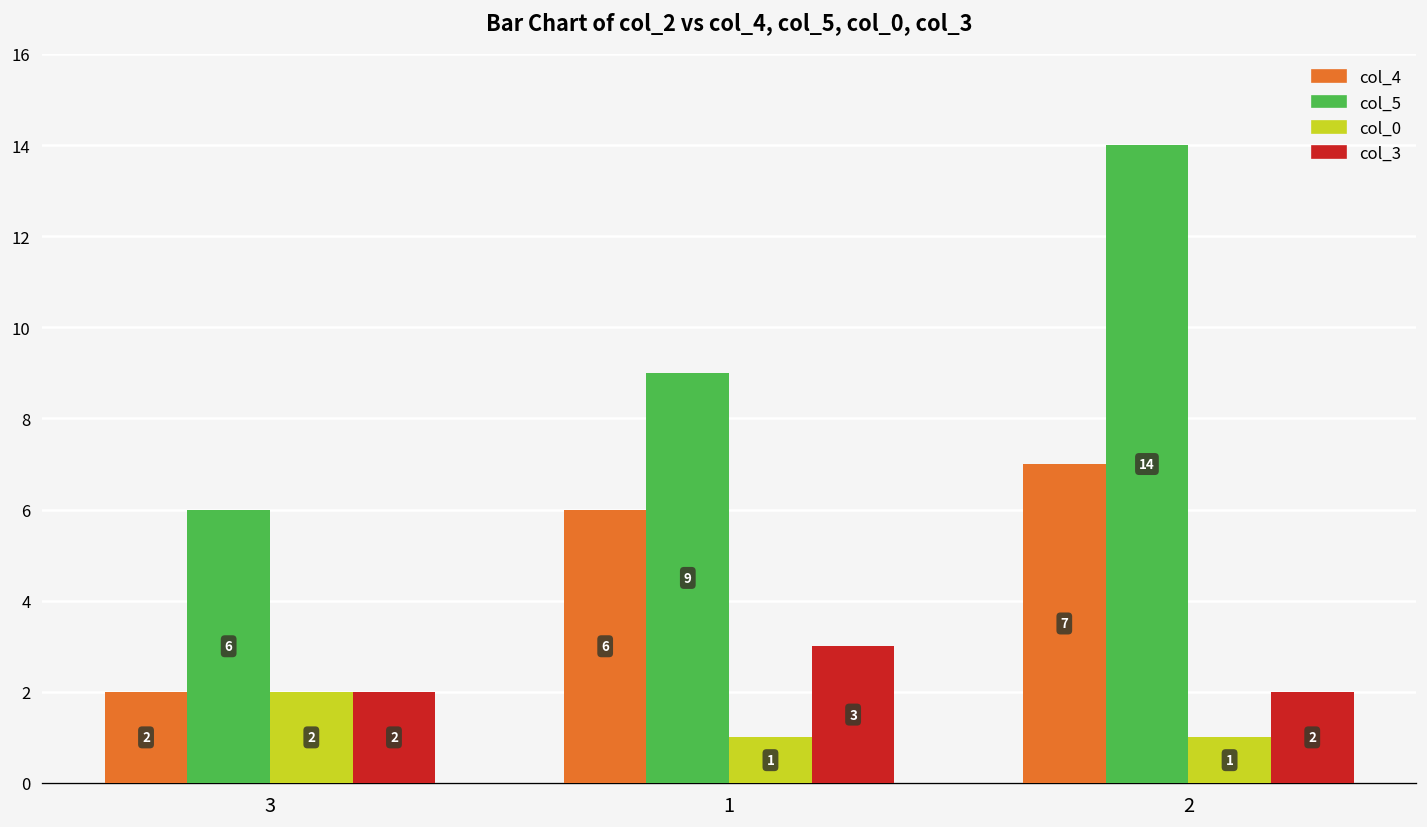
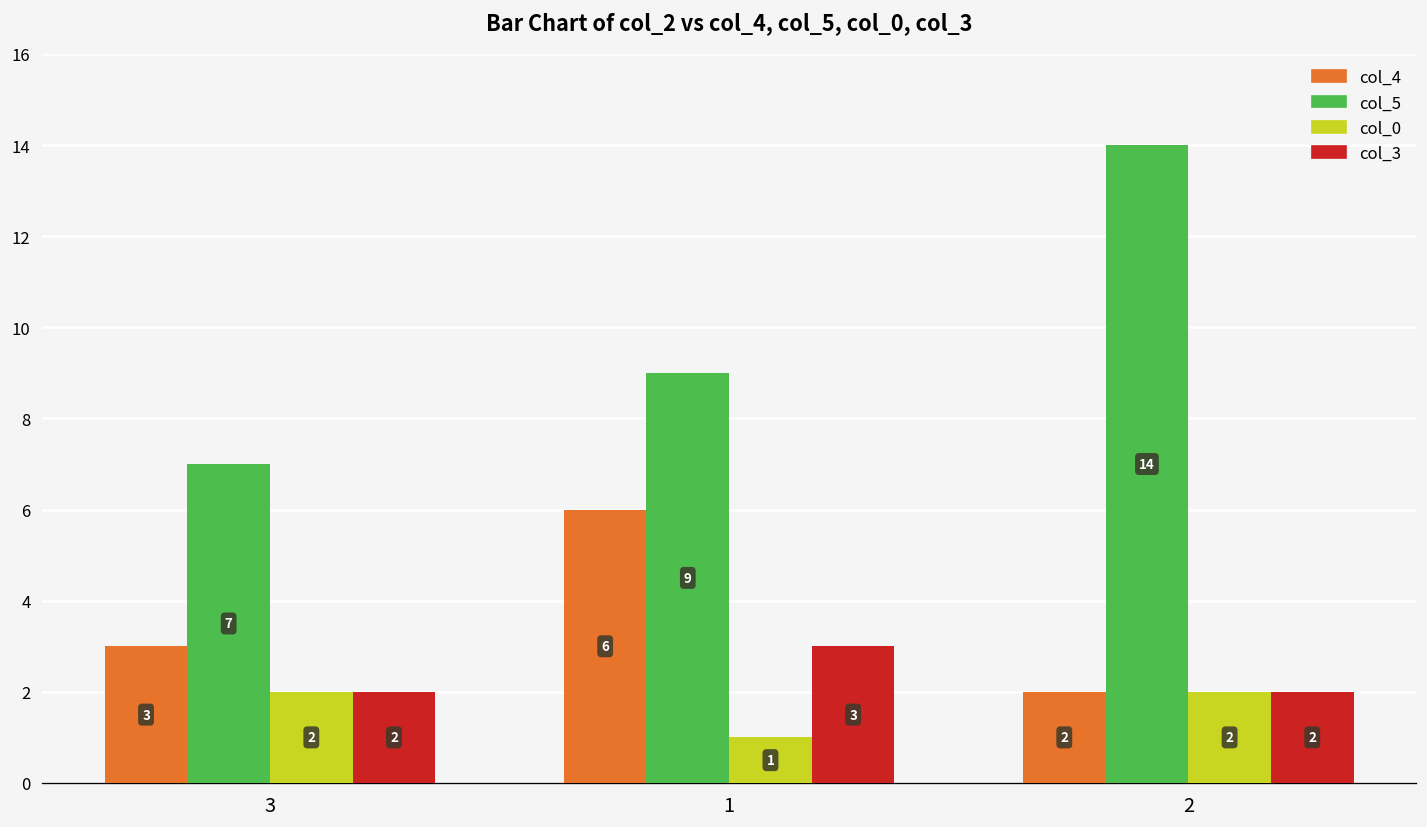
col_4, 3: 2 -> 3
col_5, 3: 6 -> 7
col_4, 2: 7 -> 2
col_0, 2: 1 -> 2
